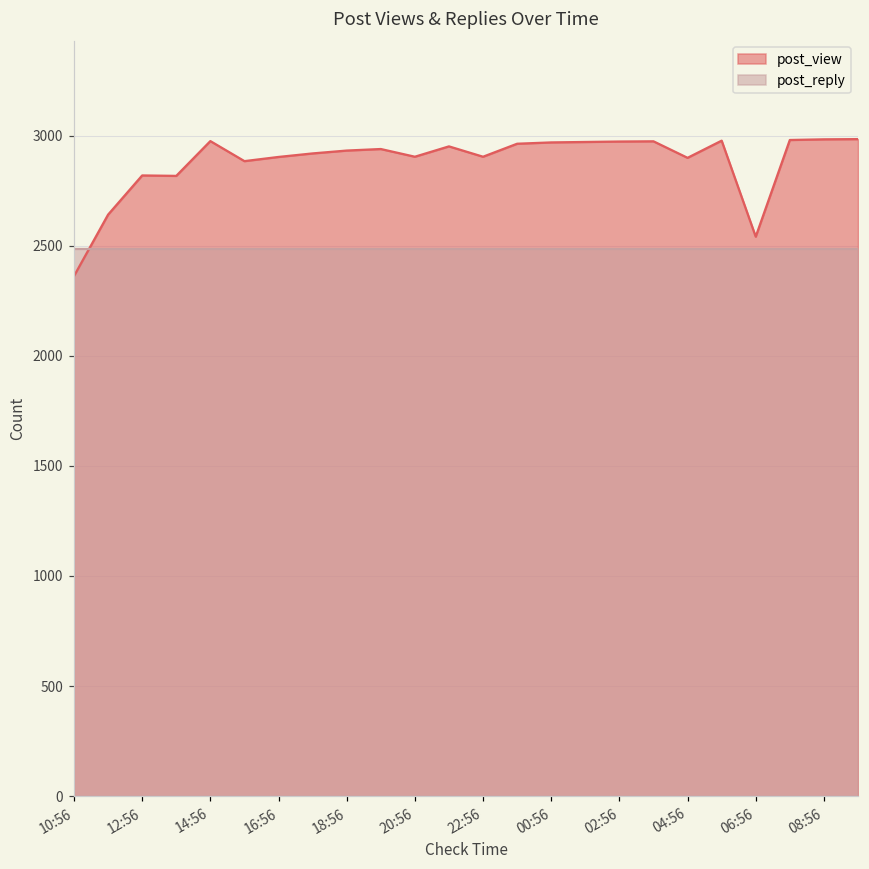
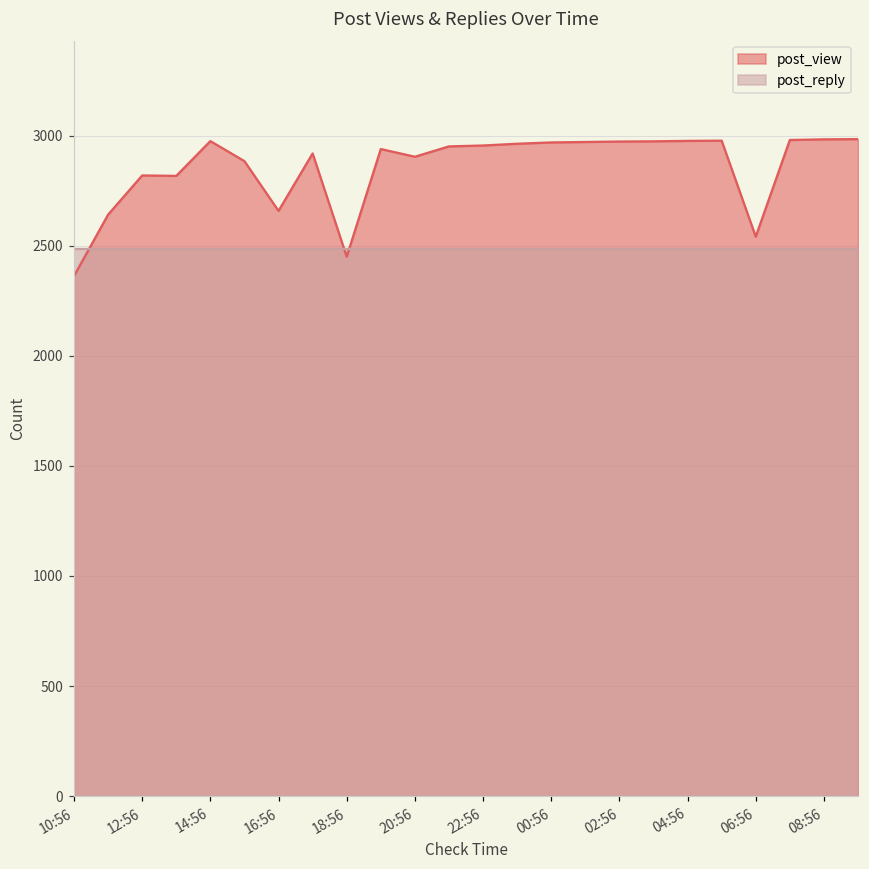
post_view, 16:56: 2900 -> 2660
post_view, 18:56: 2930 -> 2450
post_view, 22:56: 2900 -> 2960
post_view, 04:56: 2900 -> 2980
